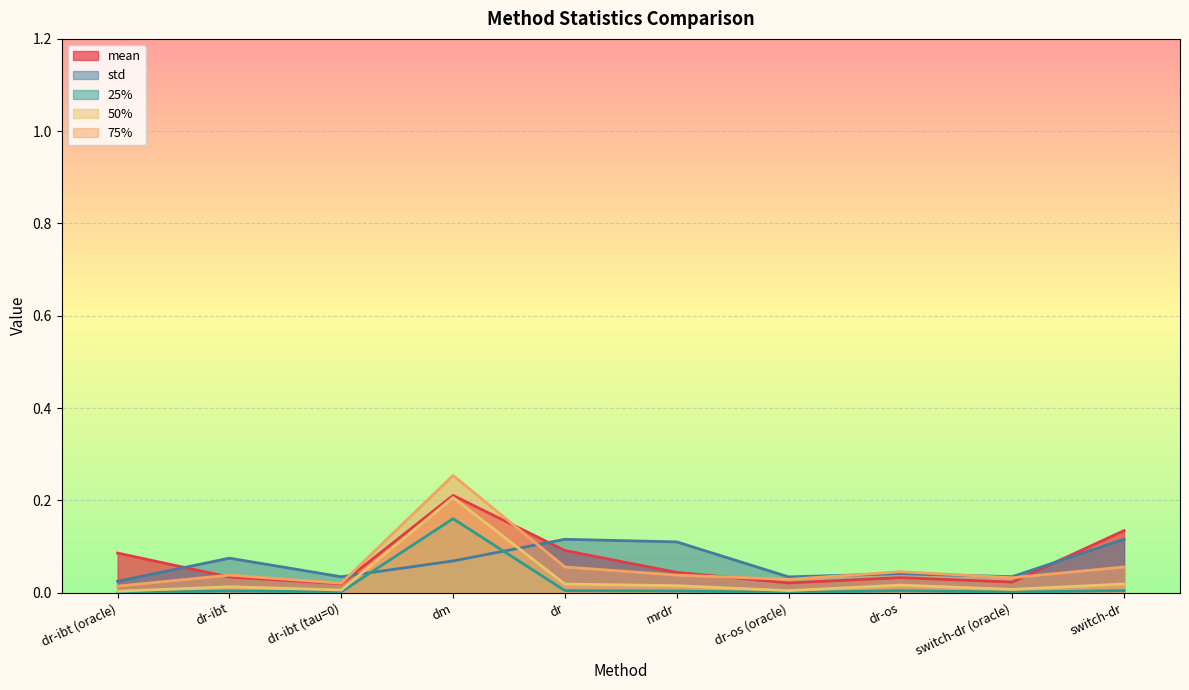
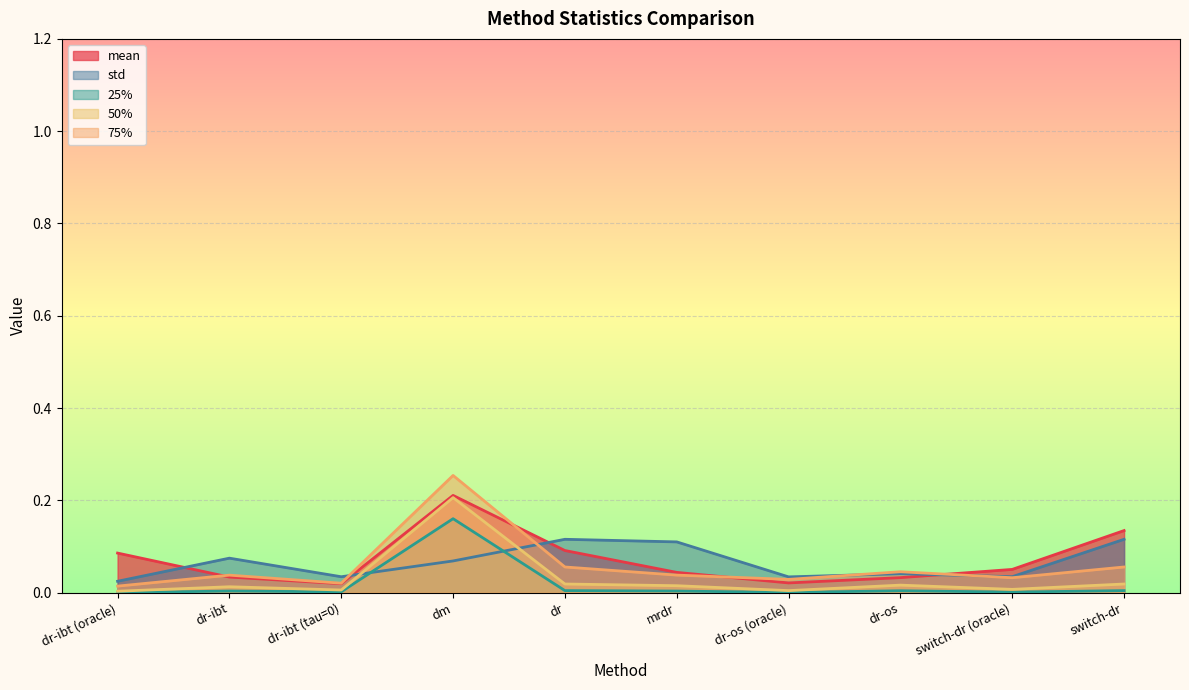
mean, switch-dr (oracle): 0.02 -> 0.05
